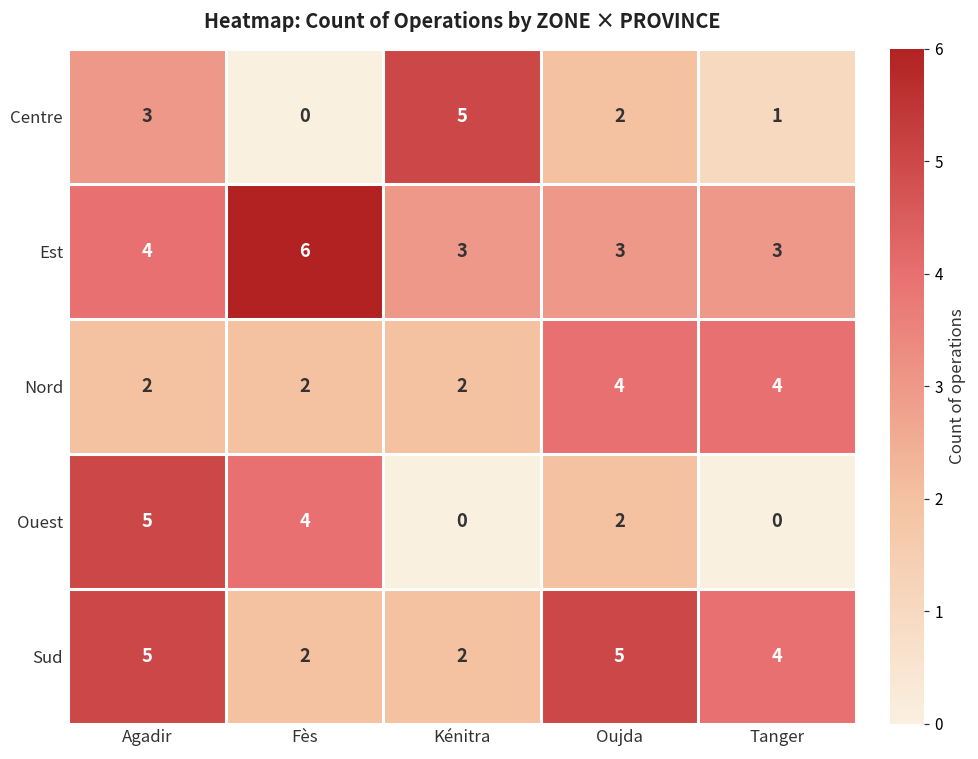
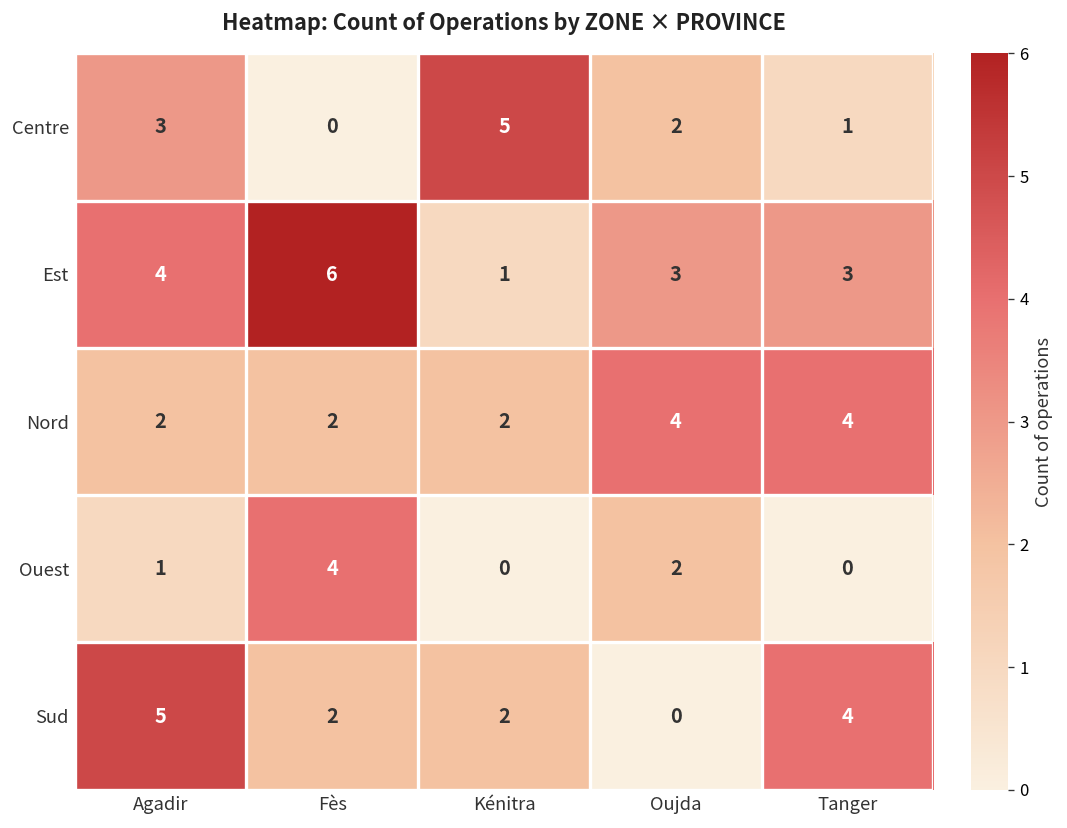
Est, Kénitra: 3 -> 1
Ouest, Agadir: 5 -> 1
Sud, Oujda: 5 -> 0
